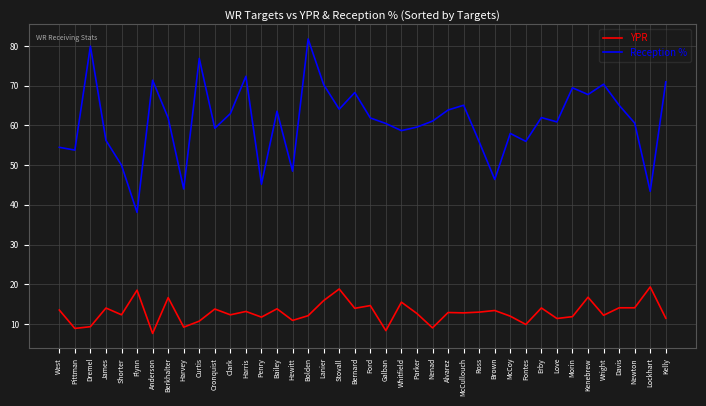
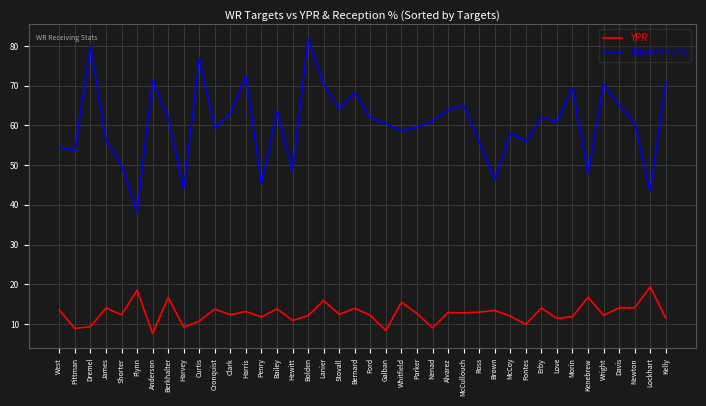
YPR, Stovall: 19 -> 12
YPR, Ford: 15 -> 12
Reception %, Kenebrew: 68 -> 48
